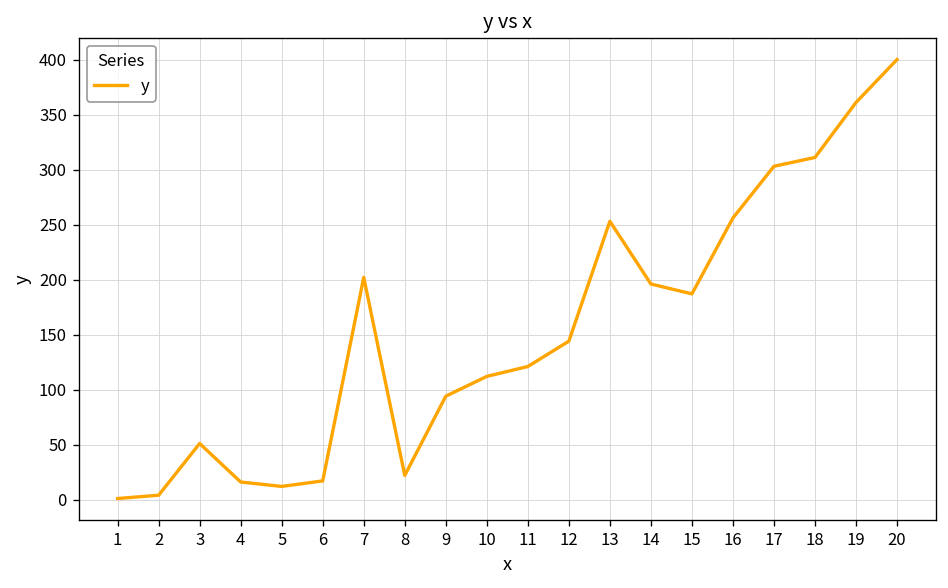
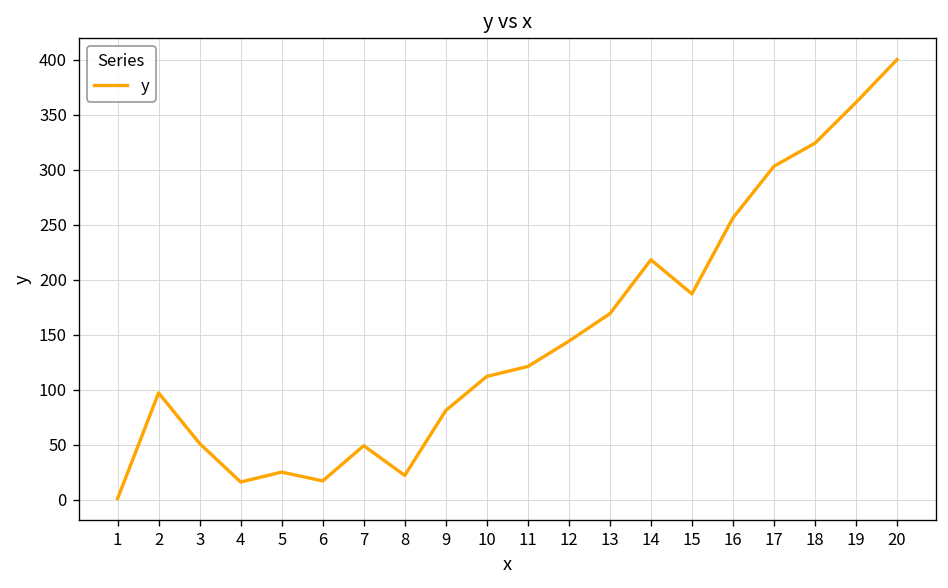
2: 0 -> 100
5: 10 -> 30
7: 200 -> 50
9: 90 -> 80
13: 250 -> 170
14: 200 -> 220
18: 310 -> 320
